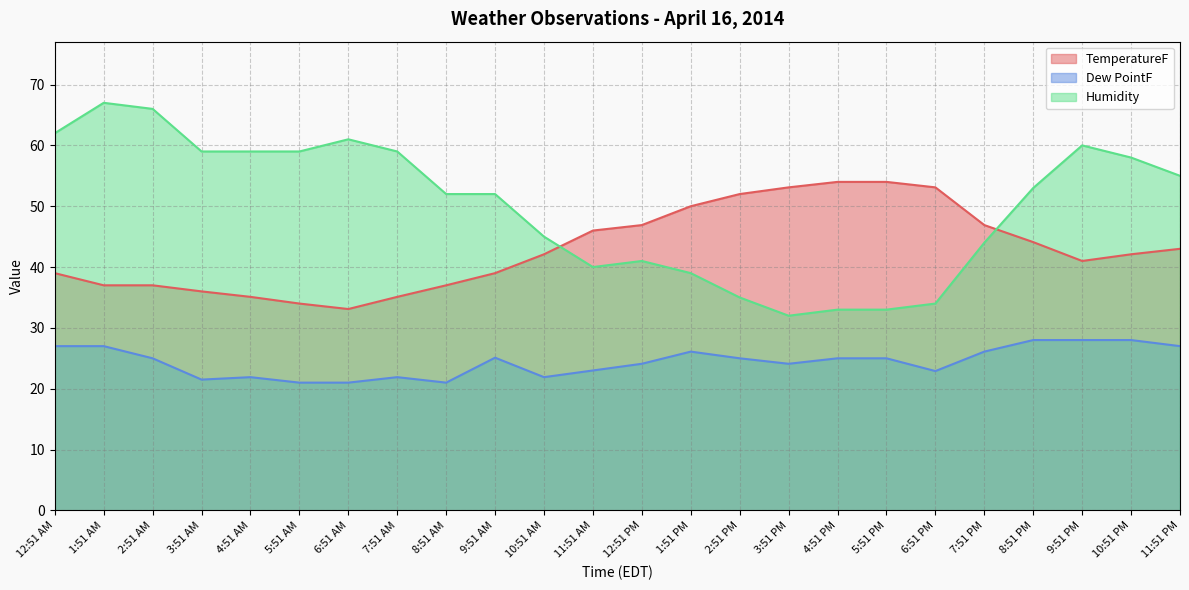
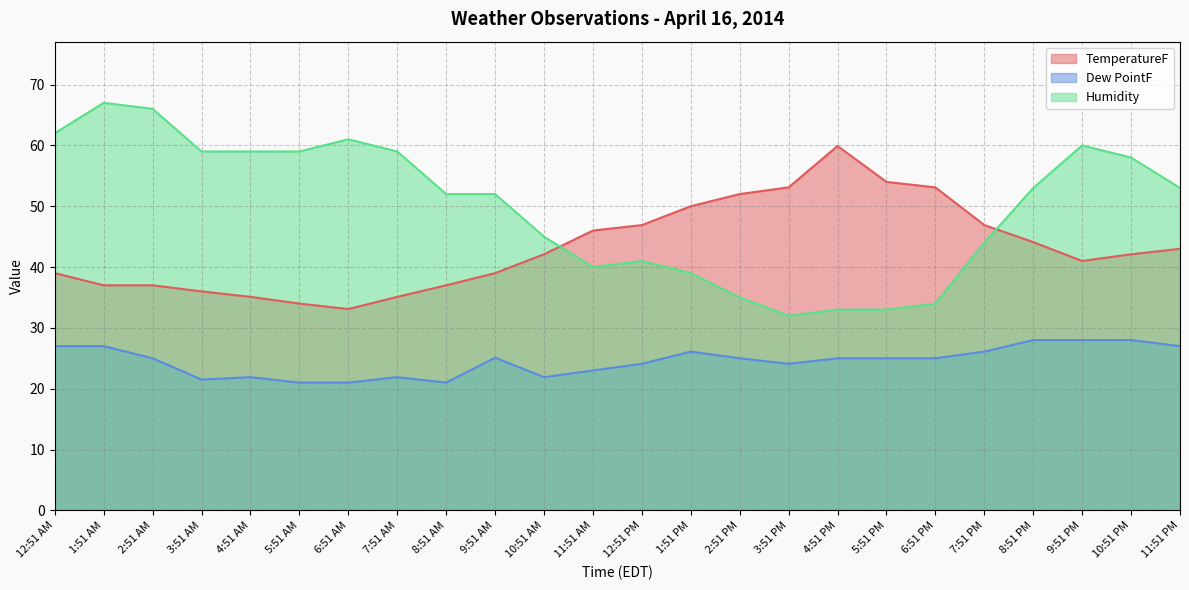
TemperatureF, 4:51 PM: 54 -> 60
Dew PointF, 6:51 PM: 23 -> 25
Humidity, 11:51 PM: 55 -> 53
